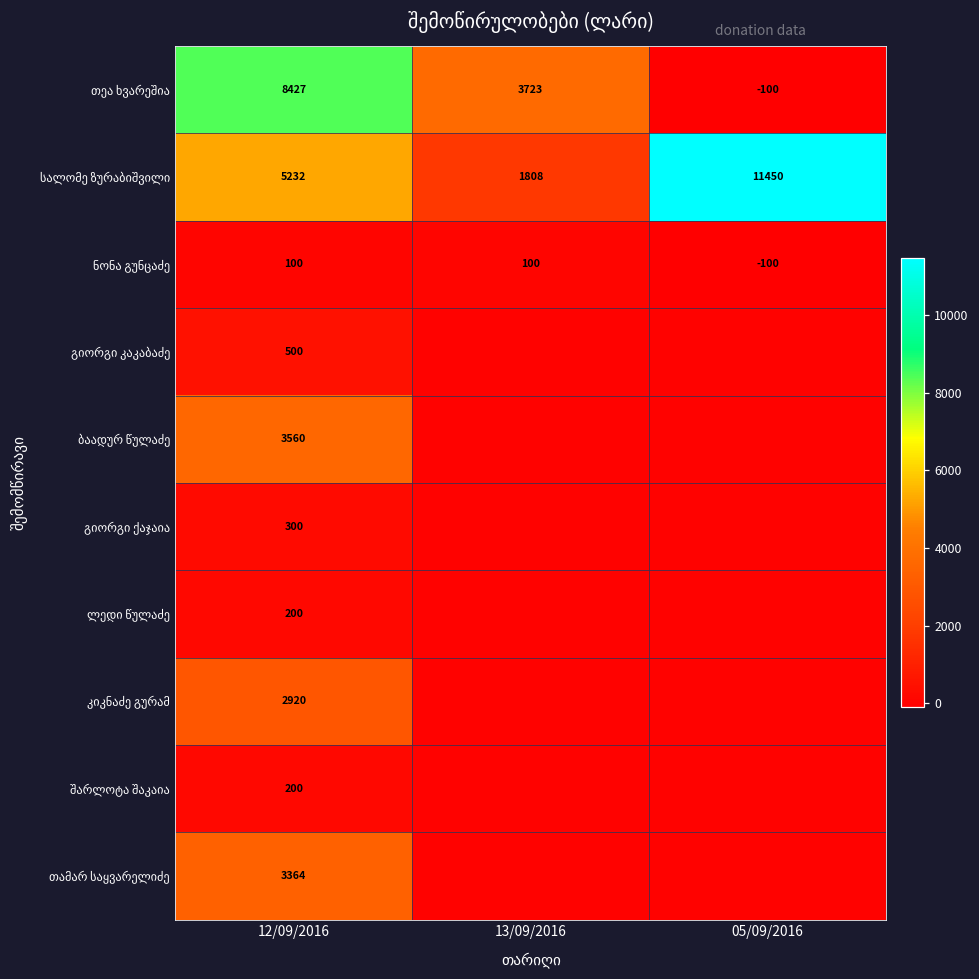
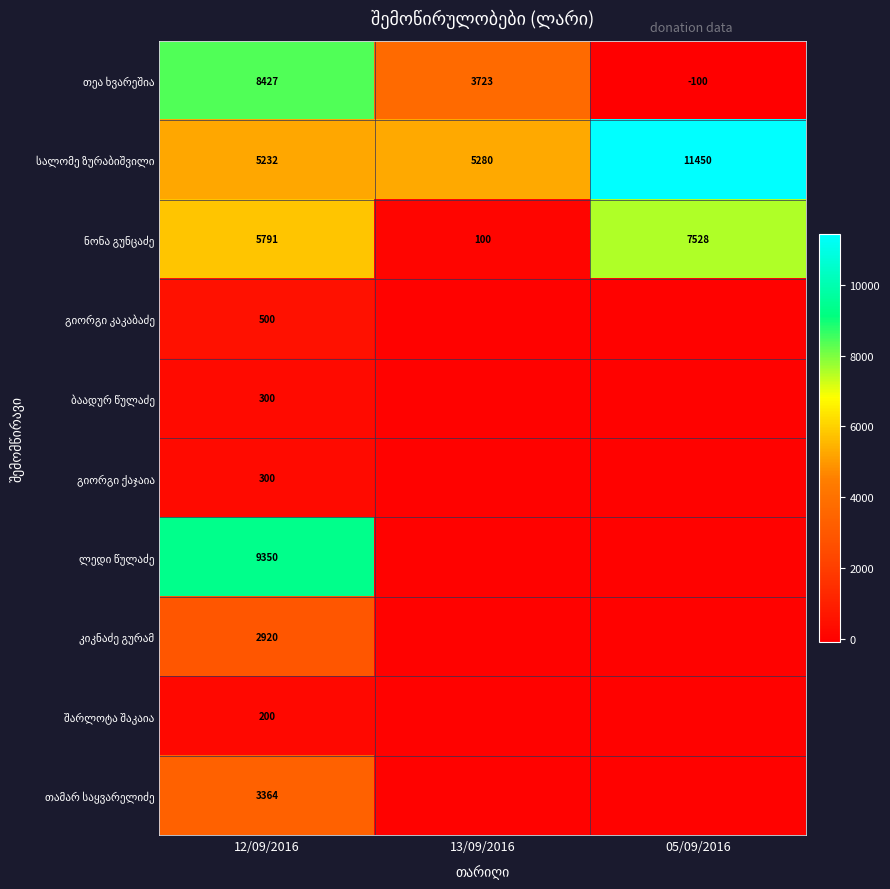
სალომე ზურაბიშვილი, 13/09/2016: 1808 -> 5280
ნონა გუნცაძე, 12/09/2016: 100 -> 5791
ნონა გუნცაძე, 05/09/2016: -100 -> 7528
ბაადურ წულაძე, 12/09/2016: 3560 -> 300
ლედი წულაძე, 12/09/2016: 200 -> 9350
